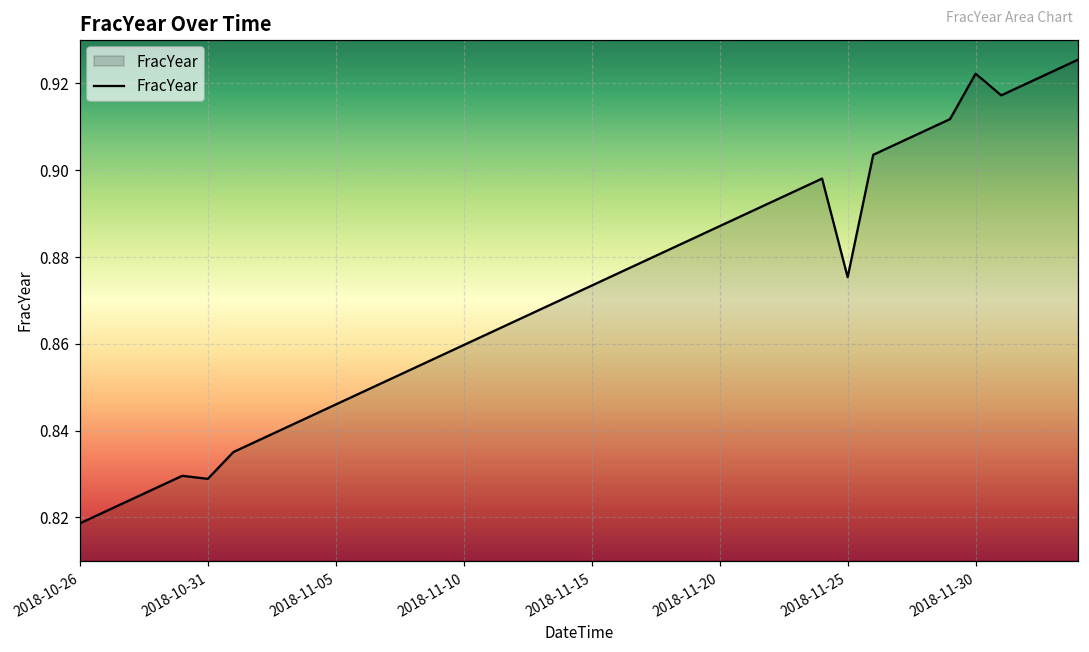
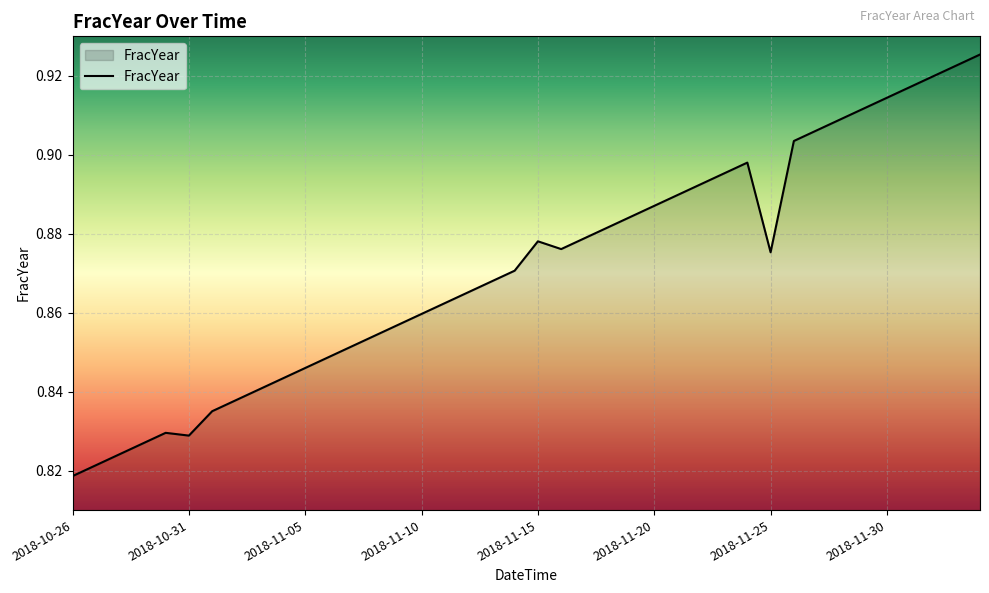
2018-11-15: 0.873 -> 0.878
2018-11-30: 0.922 -> 0.914
